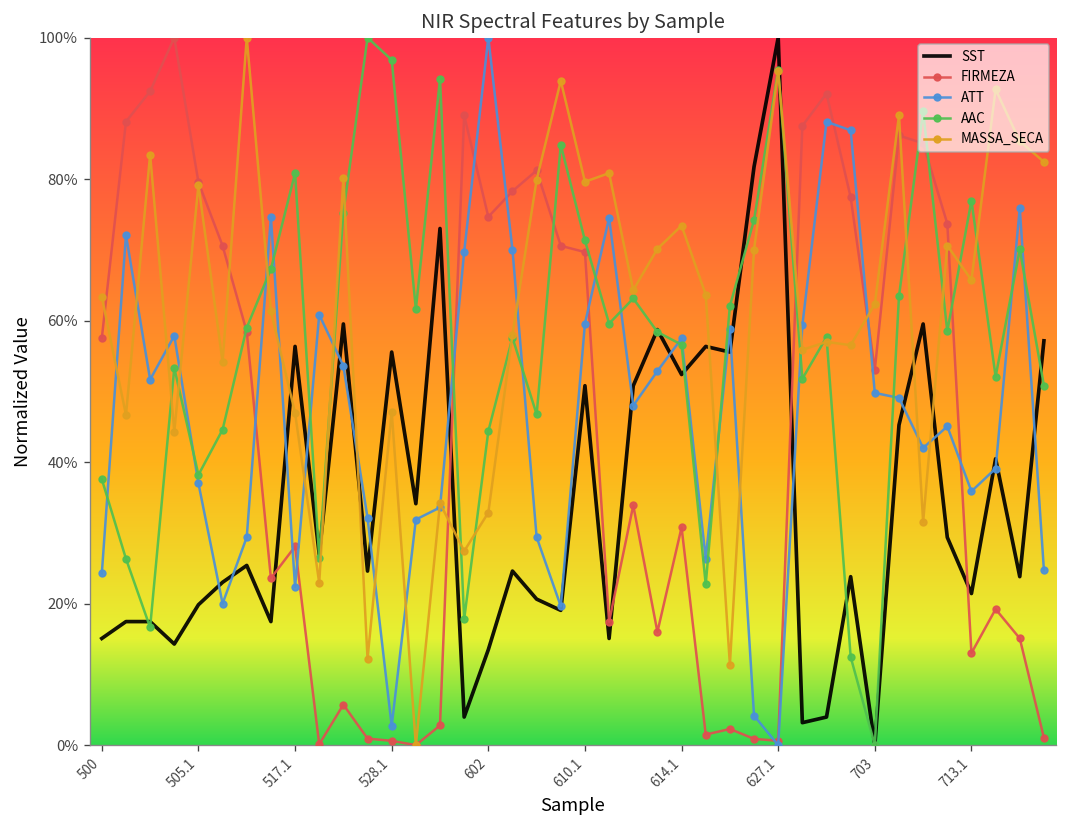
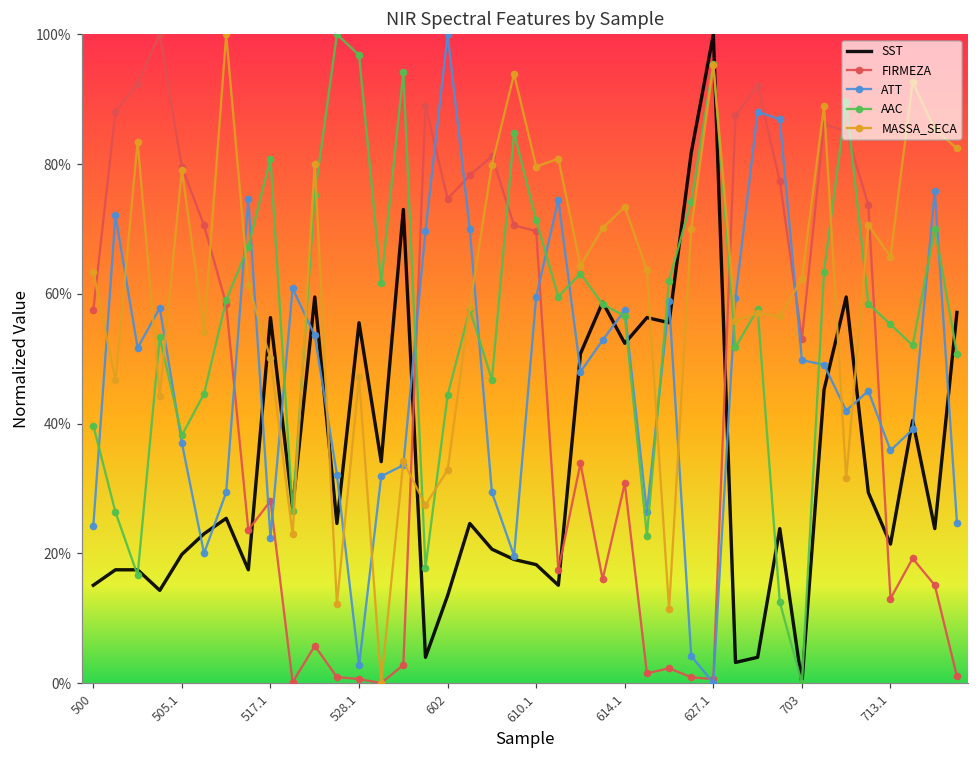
AAC, 500: 38% -> 40%
MASSA_SECA, 517.1: 47% -> 50%
SST, 610.1: 51% -> 18%
AAC, 713.1: 77% -> 55%
